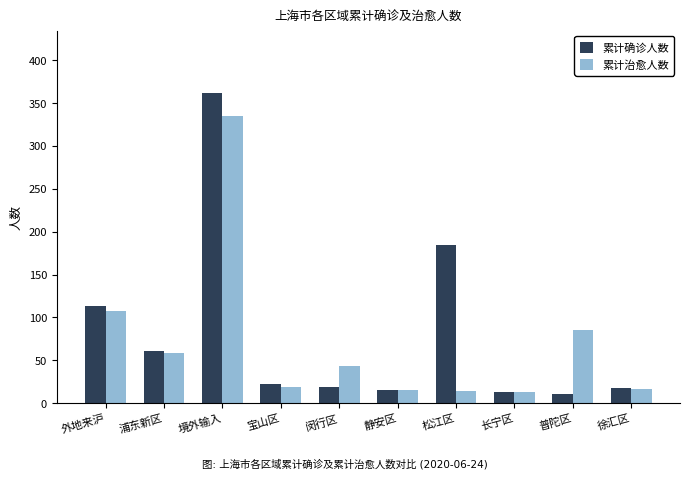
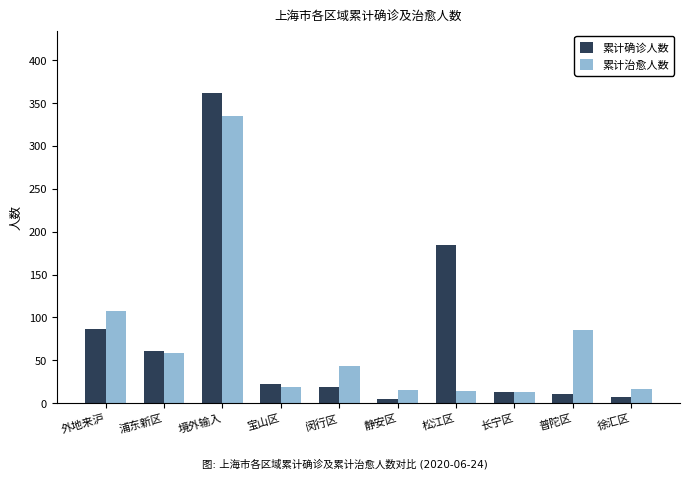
累计确诊人数, 外地来沪: 110 -> 90
累计确诊人数, 静安区: 20 -> 10
累计确诊人数, 徐汇区: 20 -> 10
